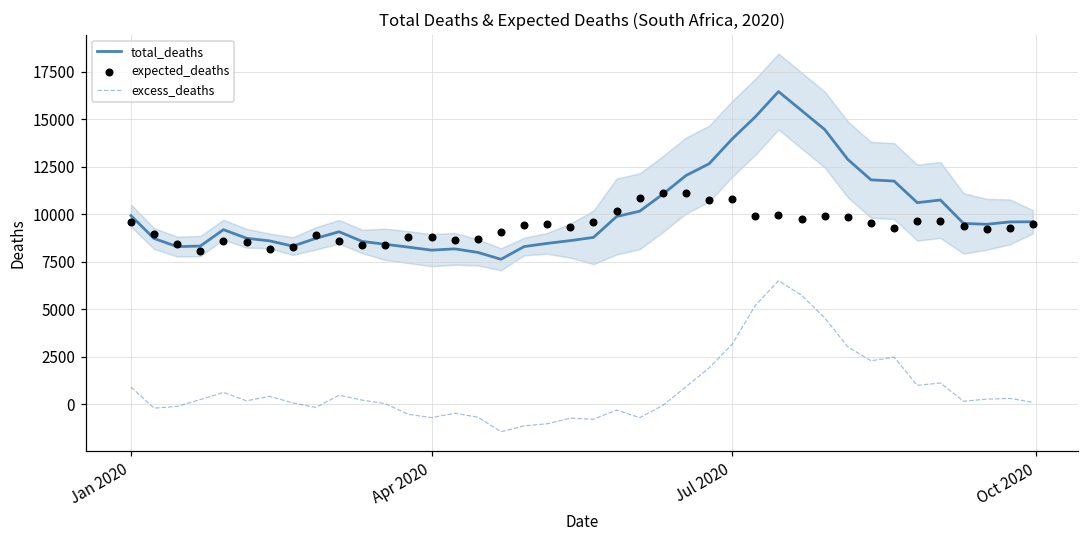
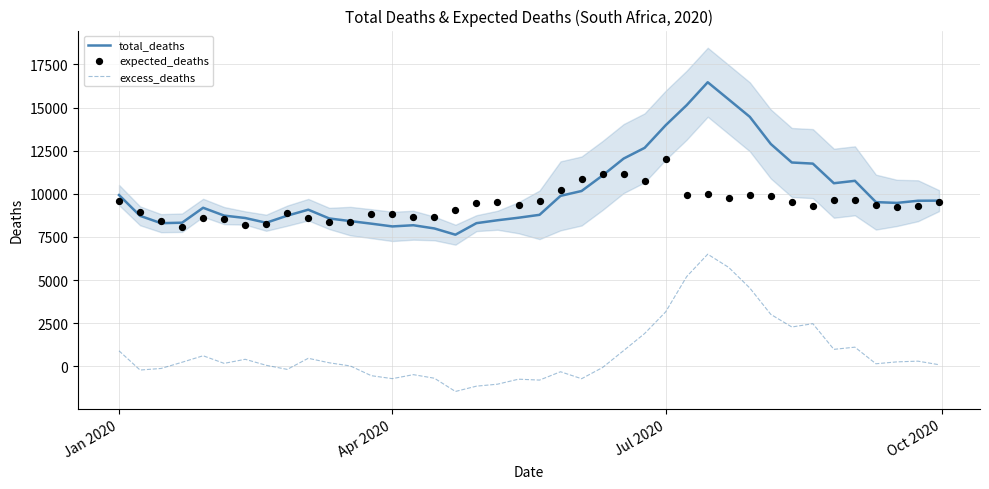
expected_deaths, Jul 2020: 10800 -> 12000
